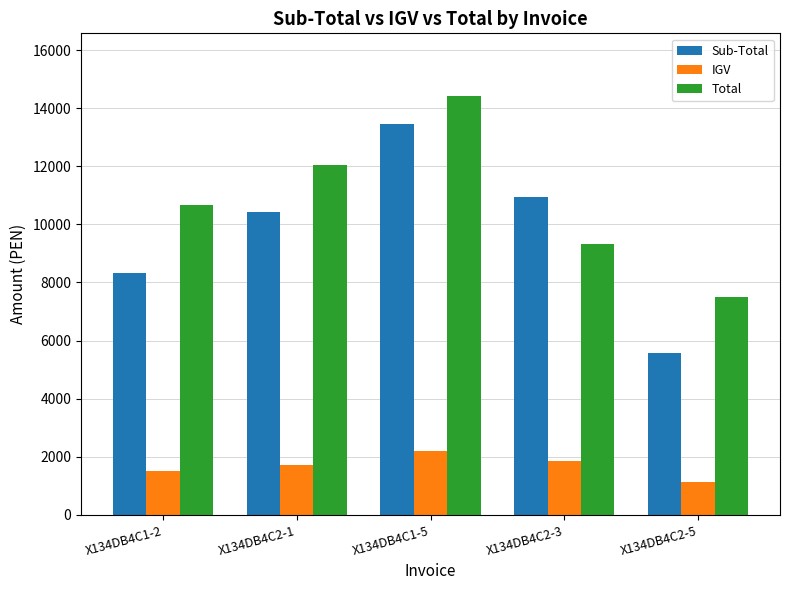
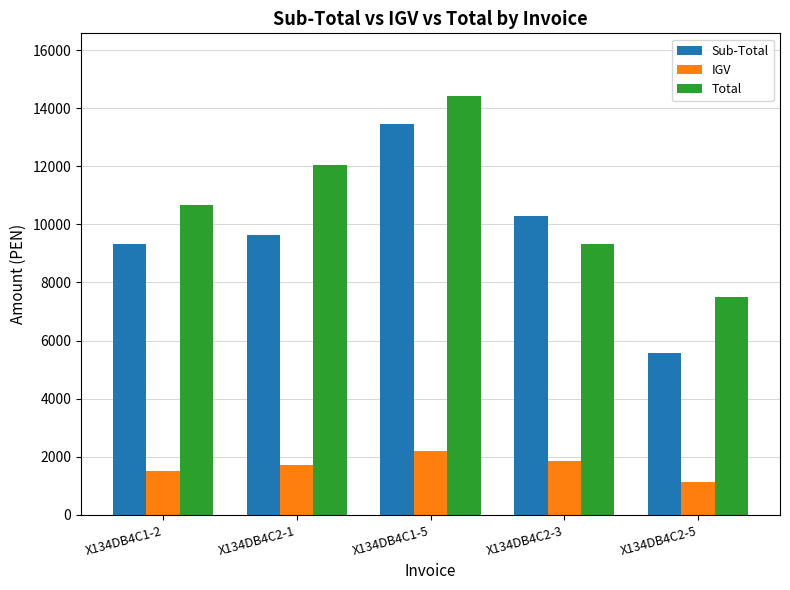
Sub-Total, X134DB4C1-2: 8300 -> 9300
Sub-Total, X134DB4C2-1: 10400 -> 9600
Sub-Total, X134DB4C2-3: 10900 -> 10300
